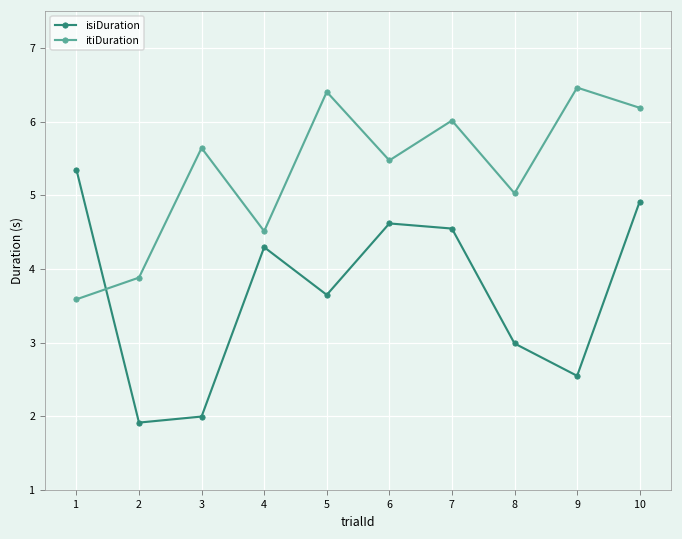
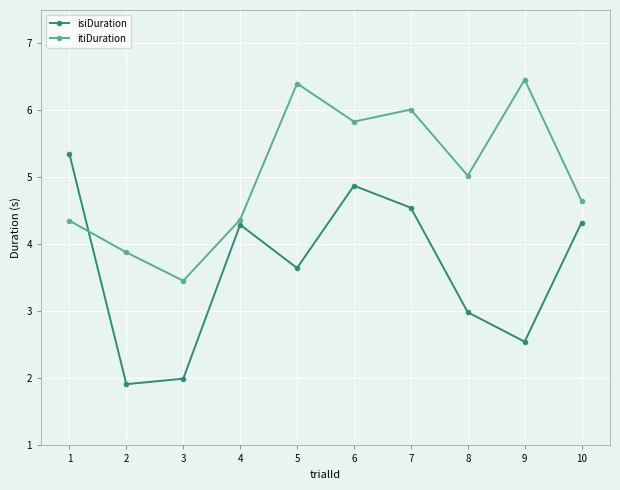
itiDuration, 1: 3.6 -> 4.4
itiDuration, 3: 5.6 -> 3.5
itiDuration, 4: 4.5 -> 4.4
isiDuration, 6: 4.6 -> 4.9
itiDuration, 6: 5.5 -> 5.8
isiDuration, 10: 4.9 -> 4.3
itiDuration, 10: 6.2 -> 4.7
